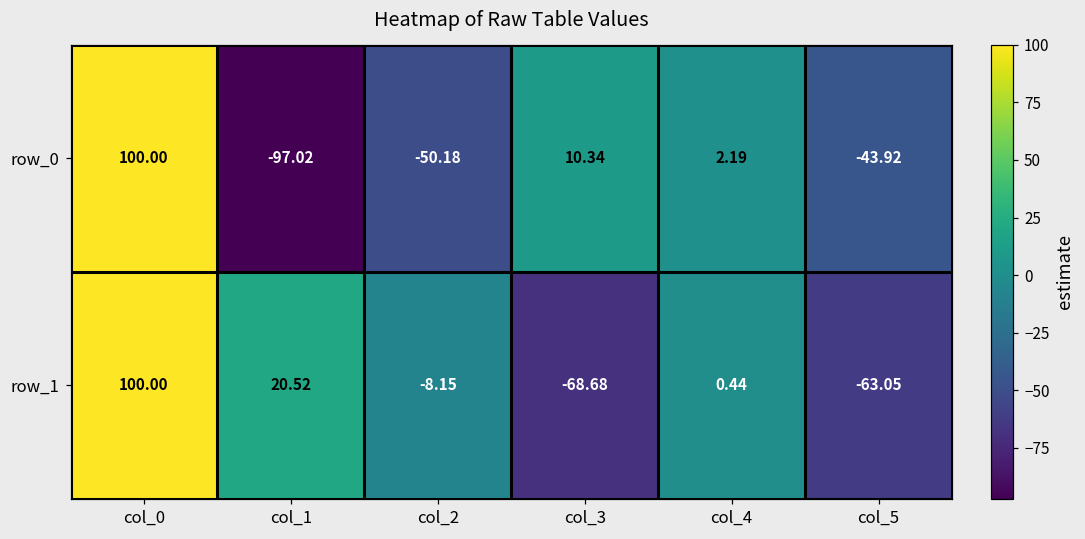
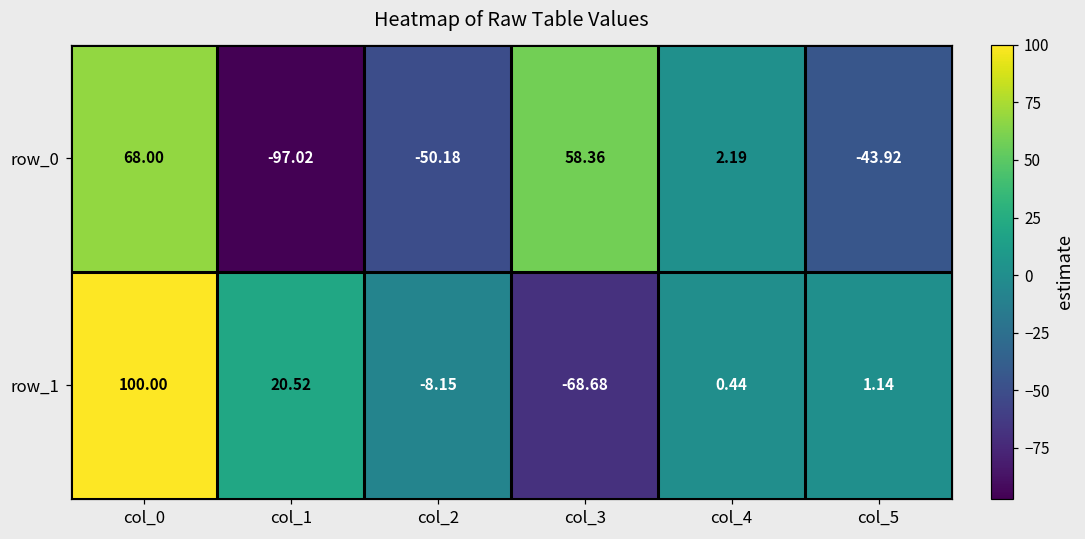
row_0, col_0: 100.00 -> 68.00
row_0, col_3: 10.34 -> 58.36
row_1, col_5: -63.05 -> 1.14
